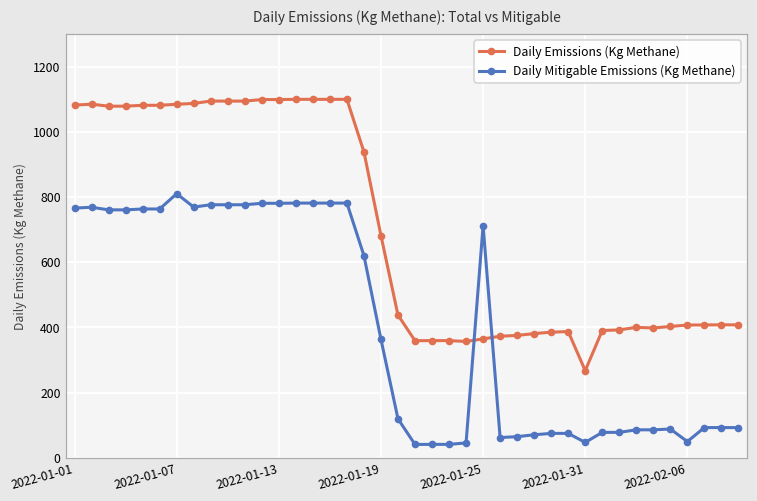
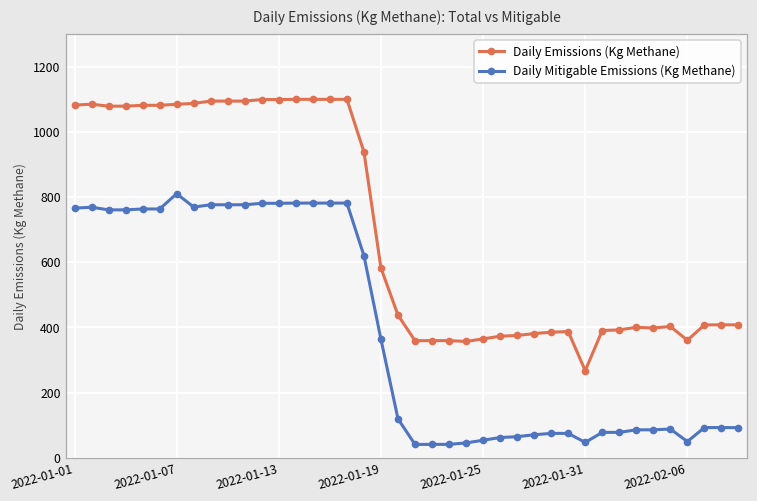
Daily Emissions (Kg Methane), 2022-01-19: 680 -> 580
Daily Mitigable Emissions (Kg Methane), 2022-01-25: 710 -> 50
Daily Emissions (Kg Methane), 2022-02-06: 410 -> 360
